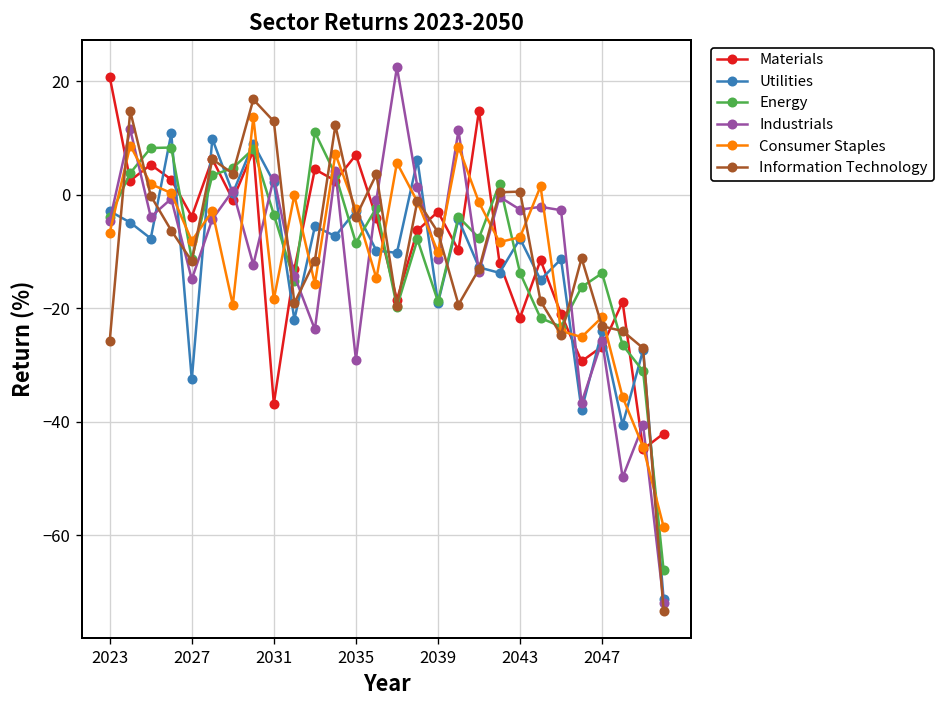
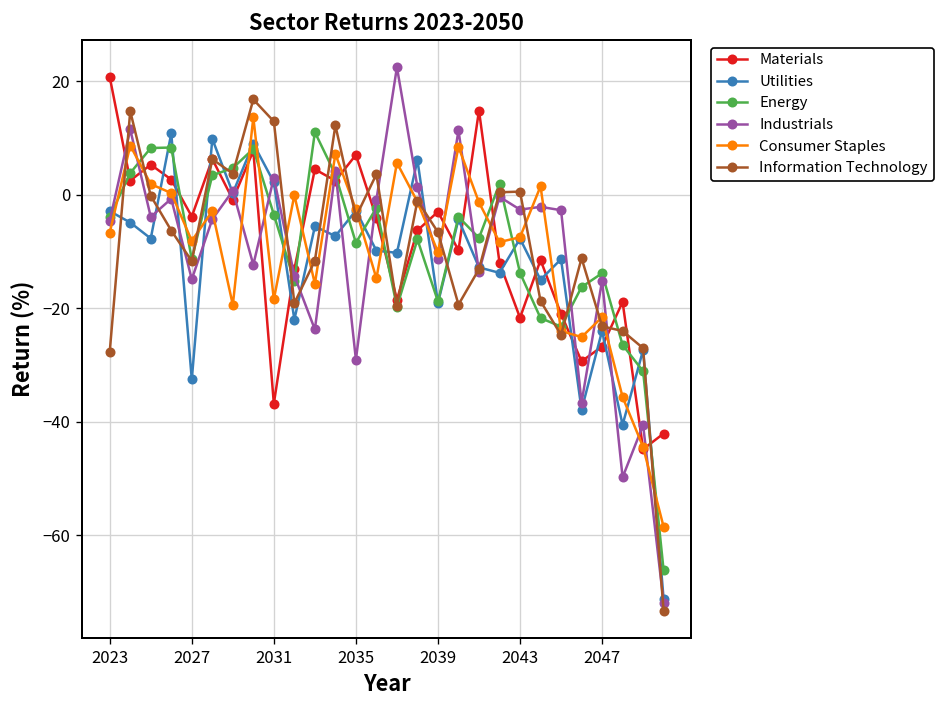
Information Technology, 2023: -26 -> -28
Industrials, 2047: -26 -> -15
